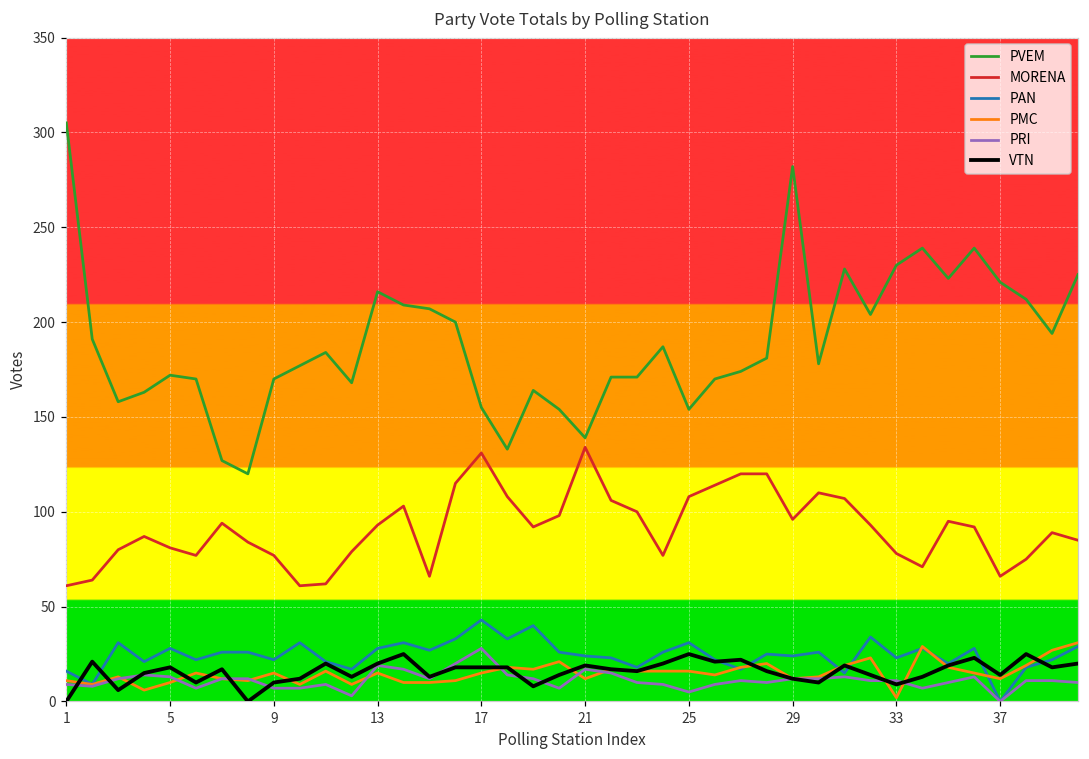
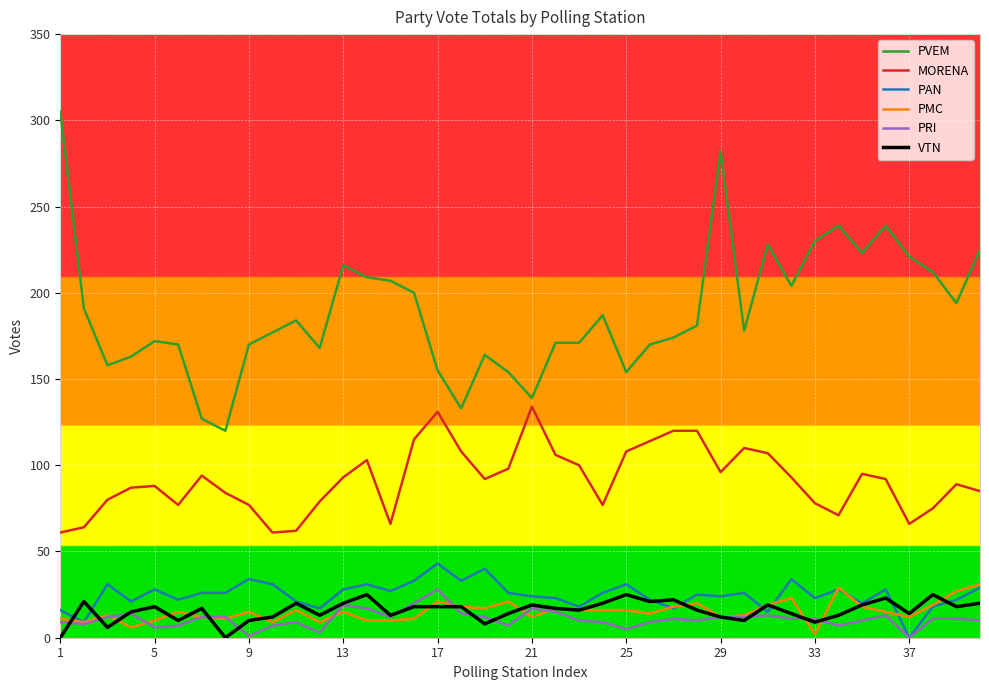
MORENA, 5: 81 -> 88
PRI, 5: 13 -> 6
PAN, 9: 22 -> 34
PRI, 9: 7 -> 1
PMC, 17: 15 -> 21
